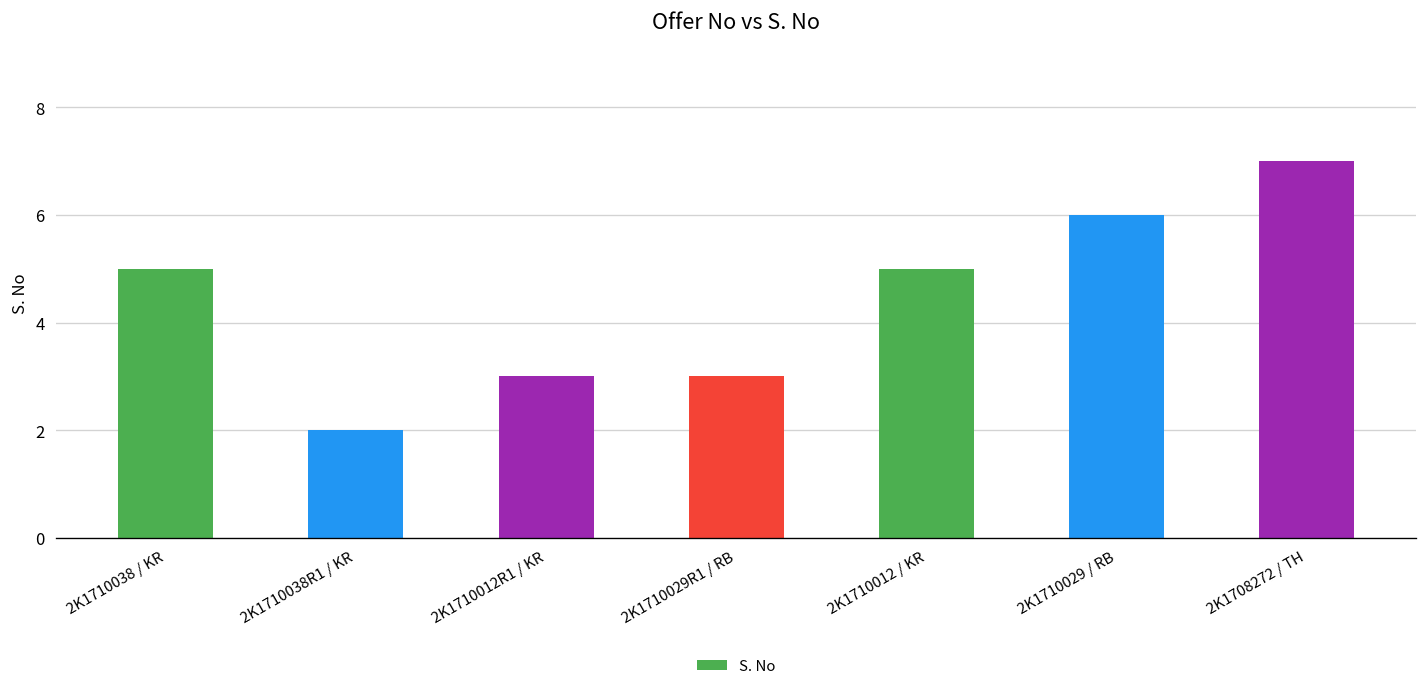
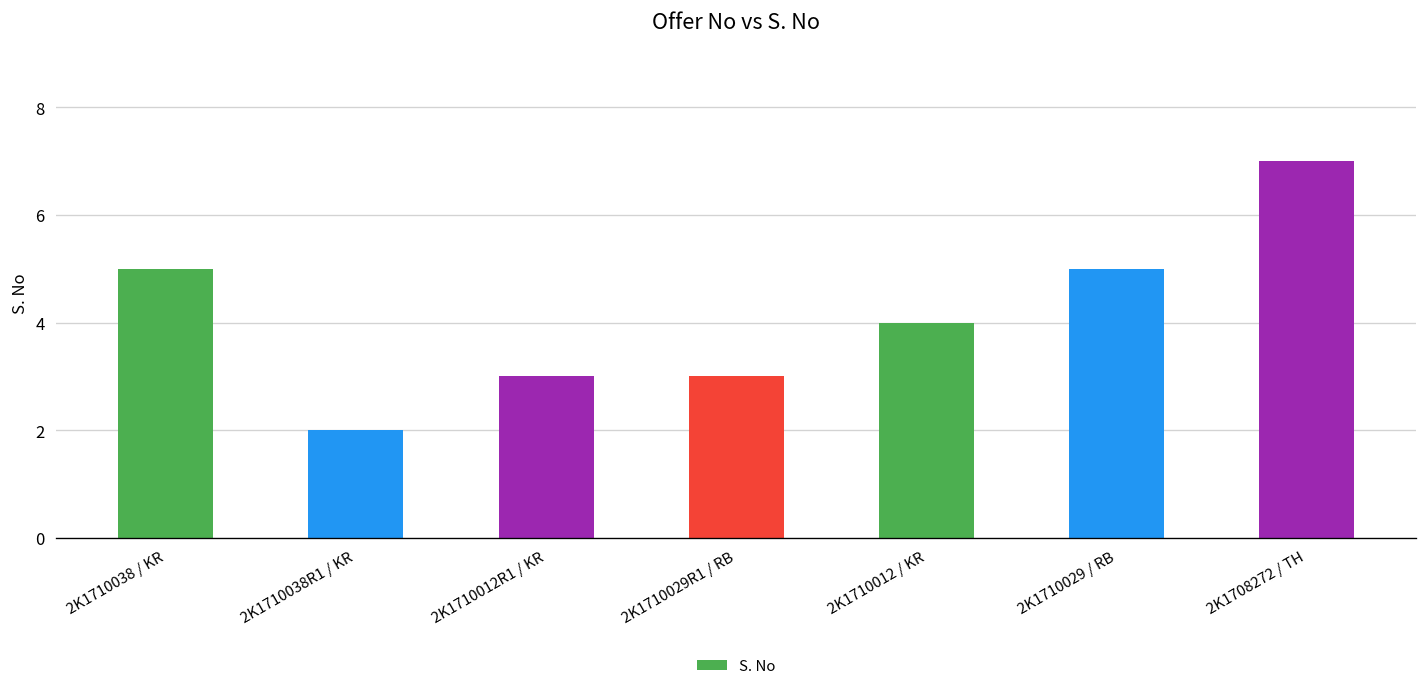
2K1710012 / KR: 5 -> 4
2K1710029 / RB: 6 -> 5
